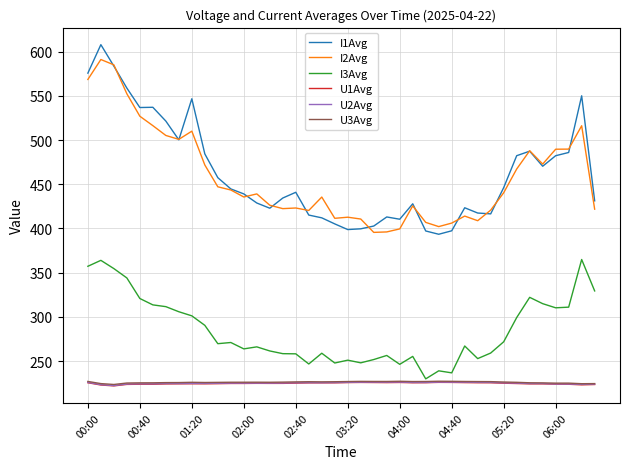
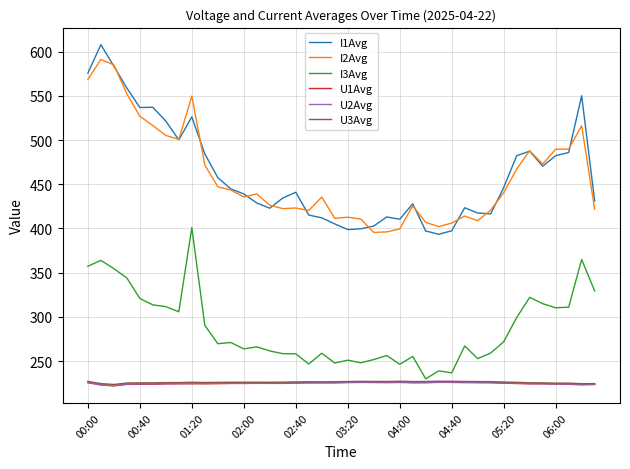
I1Avg, 01:20: 550 -> 530
I2Avg, 01:20: 510 -> 550
I3Avg, 01:20: 300 -> 400
